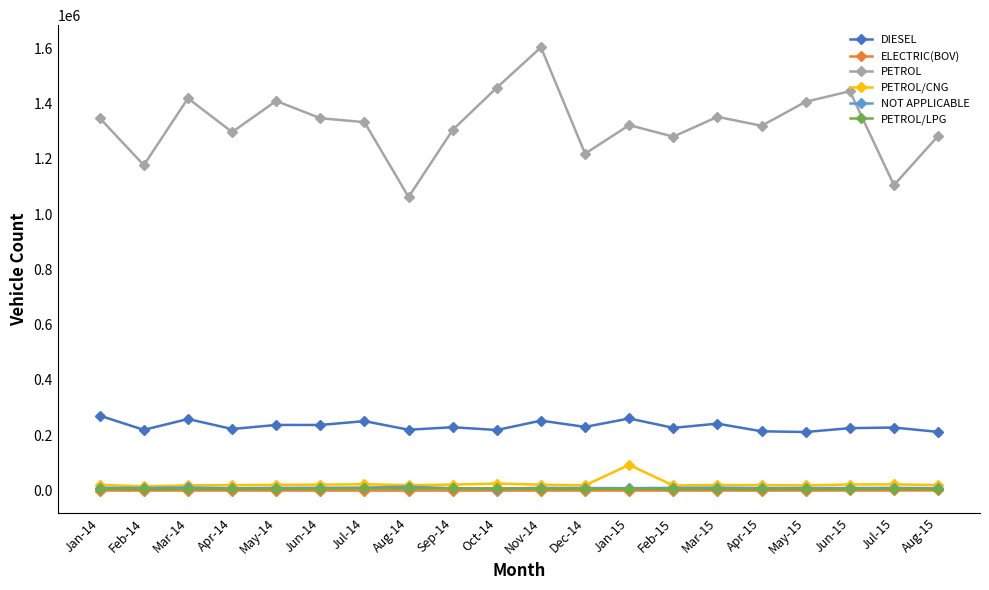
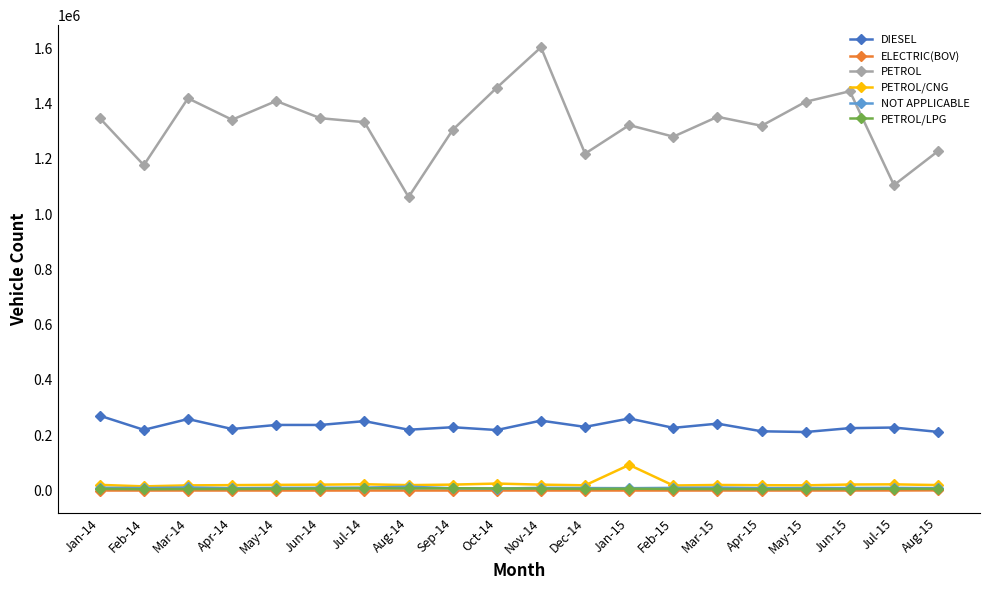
PETROL, Apr-14: 1300000 -> 1340000
PETROL, Aug-15: 1280000 -> 1230000
